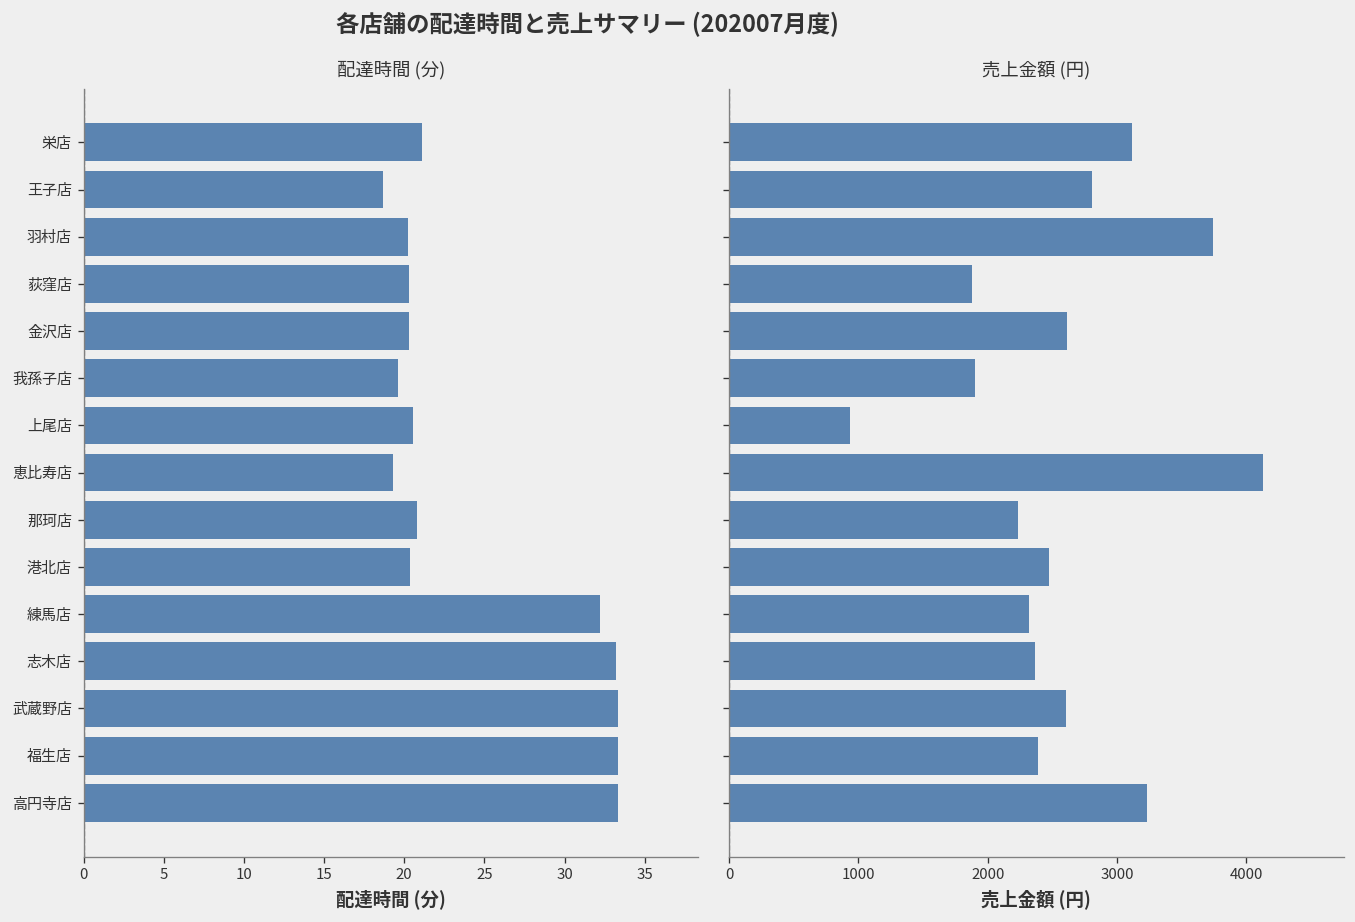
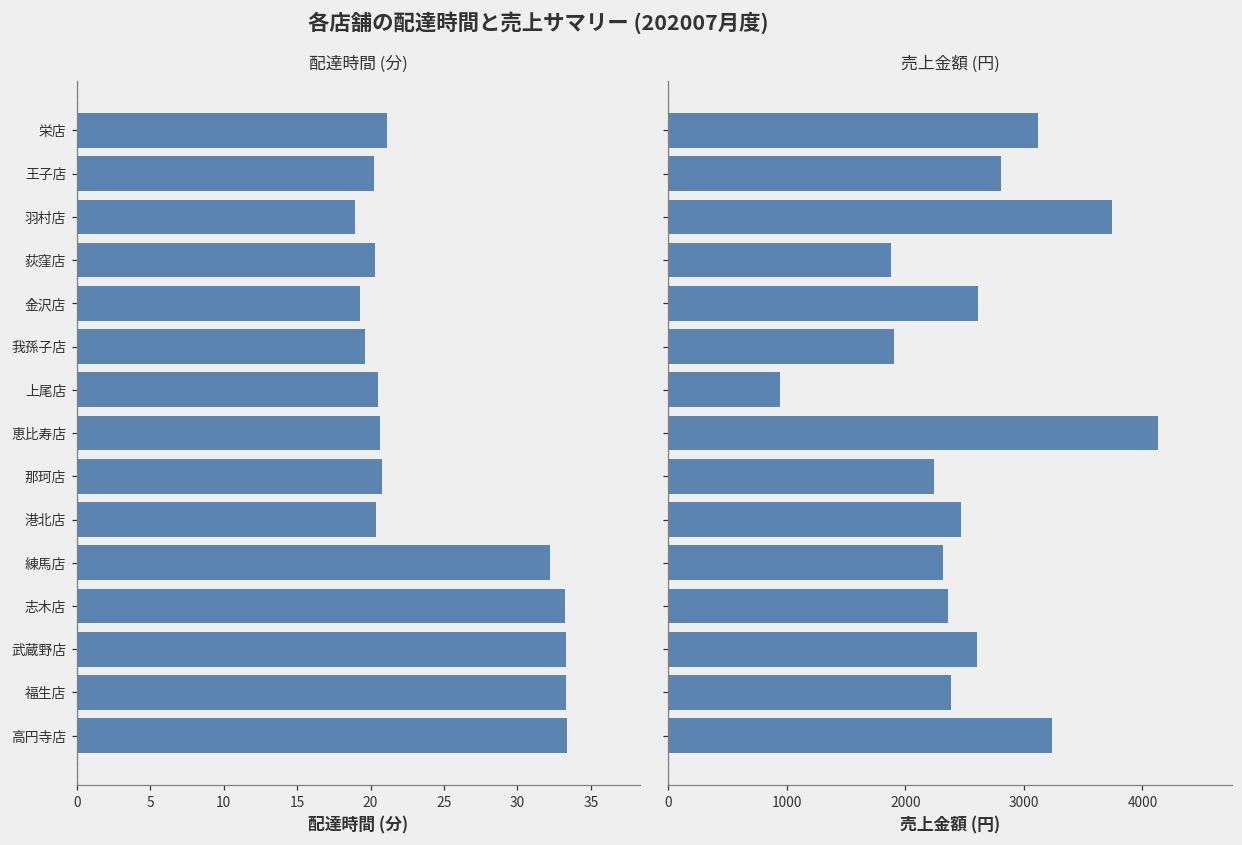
配達時間 (分), 王子店: 18.7 -> 20.2
配達時間 (分), 羽村店: 20.3 -> 18.9
配達時間 (分), 金沢店: 20.3 -> 19.3
配達時間 (分), 恵比寿店: 19.3 -> 20.7
